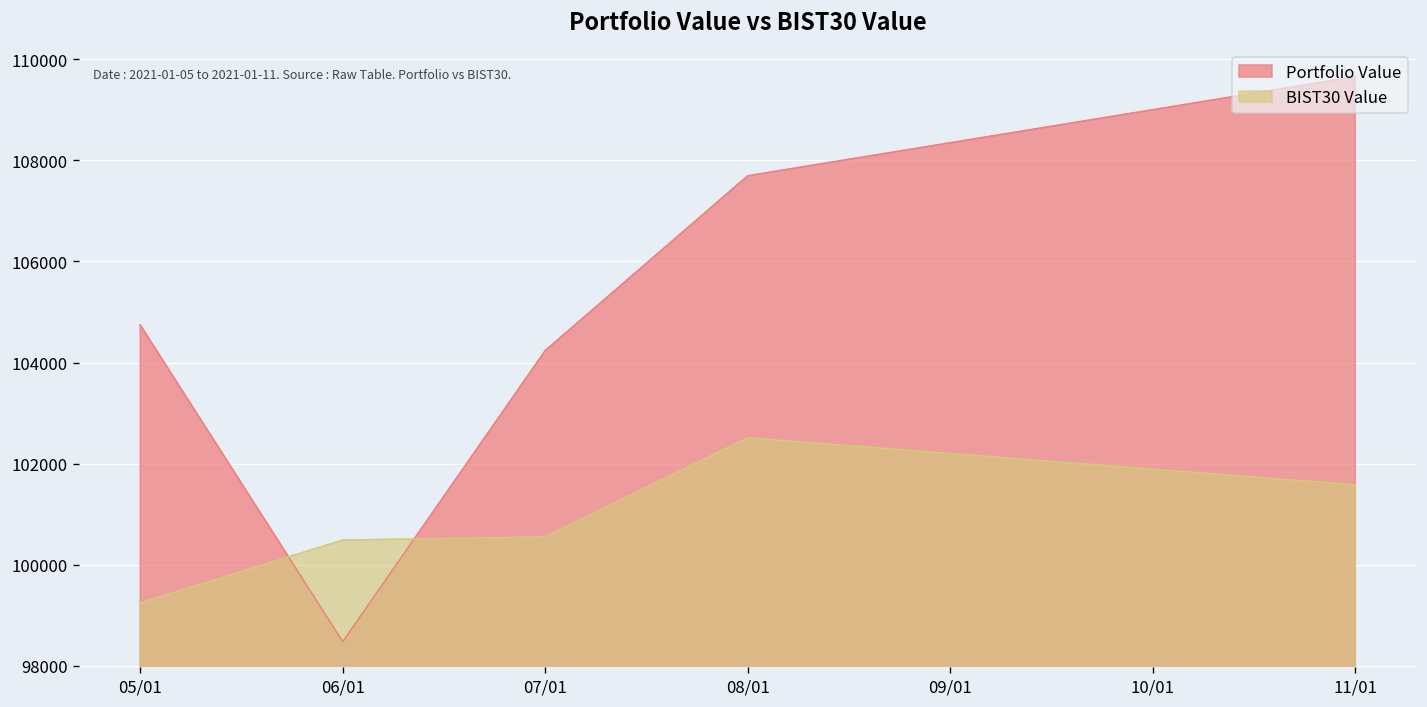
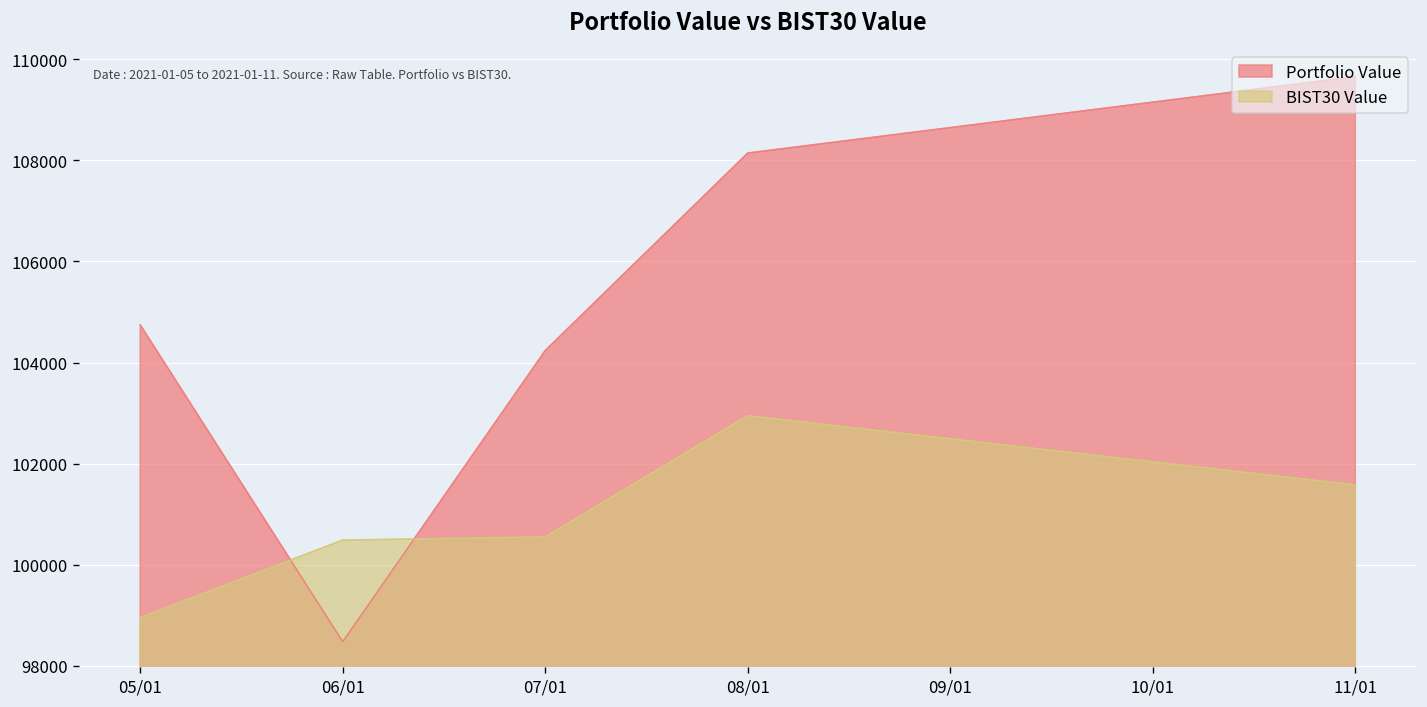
BIST30 Value, 05/01: 99200 -> 99000
Portfolio Value, 08/01: 107700 -> 108100
BIST30 Value, 08/01: 102500 -> 102900
